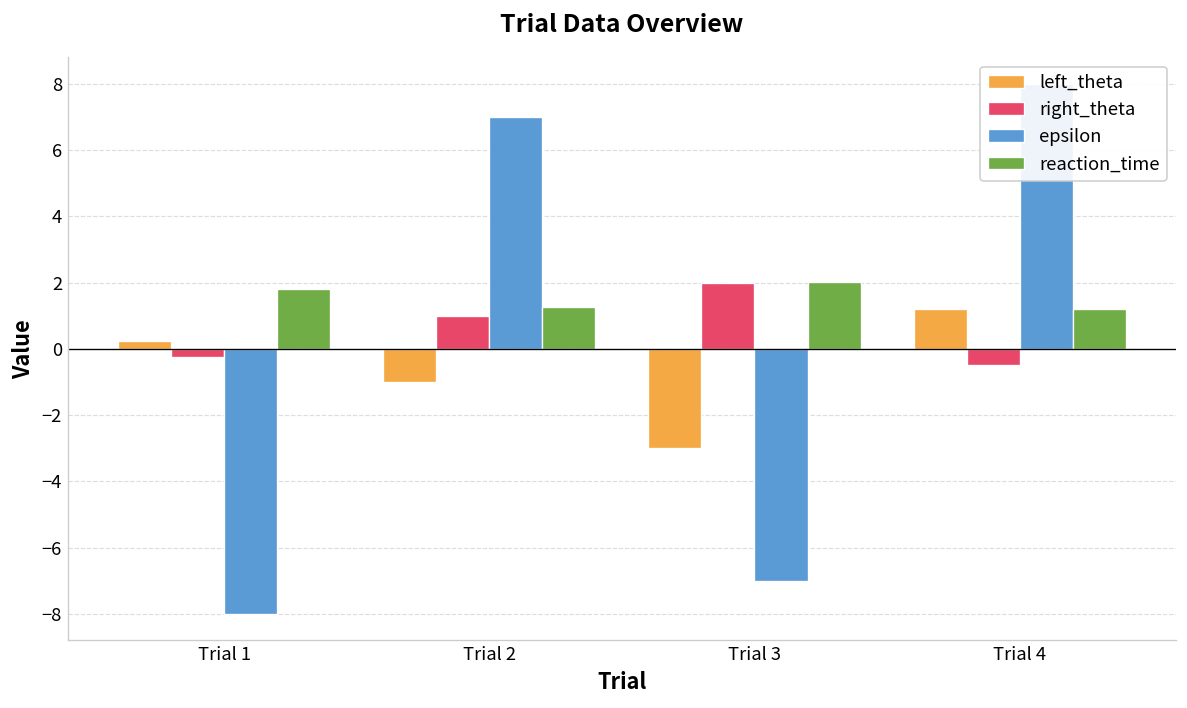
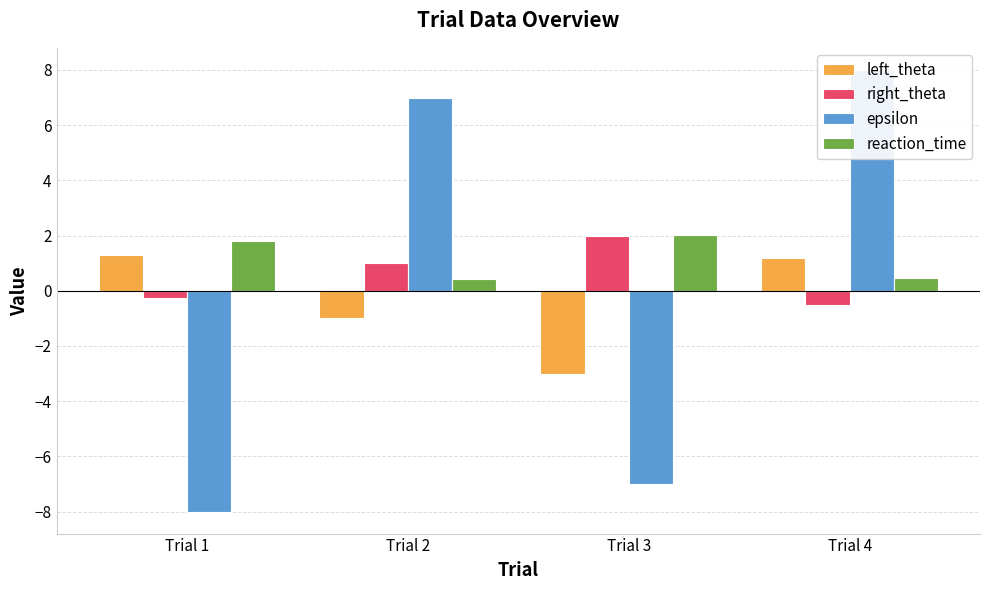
left_theta, Trial 1: 0.3 -> 1.3
reaction_time, Trial 2: 1.3 -> 0.4
reaction_time, Trial 4: 1.2 -> 0.4
